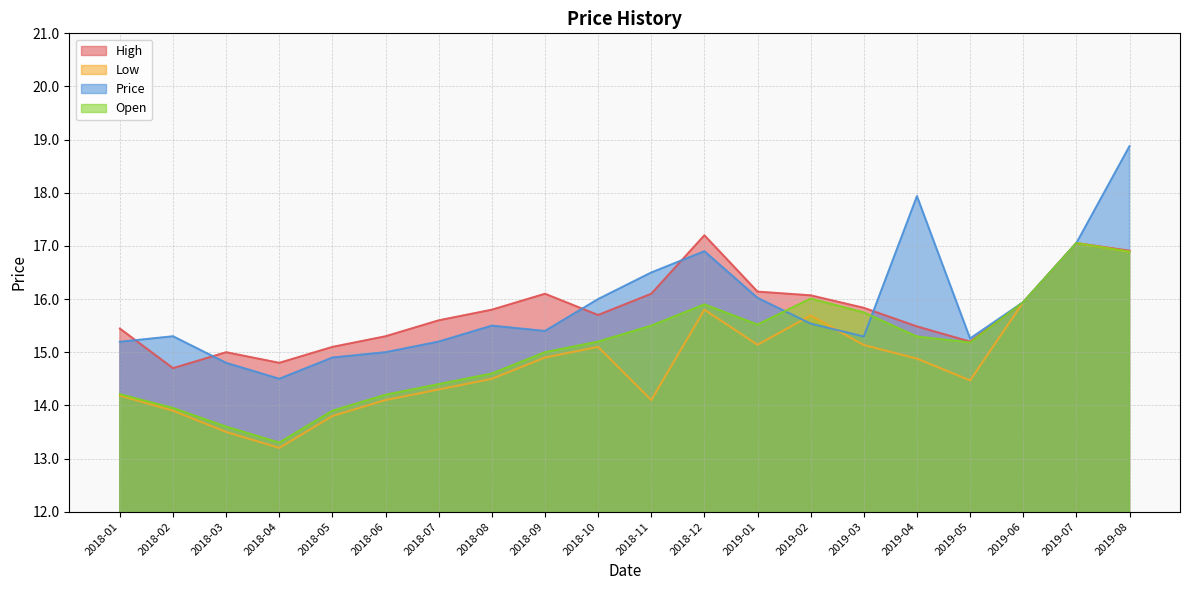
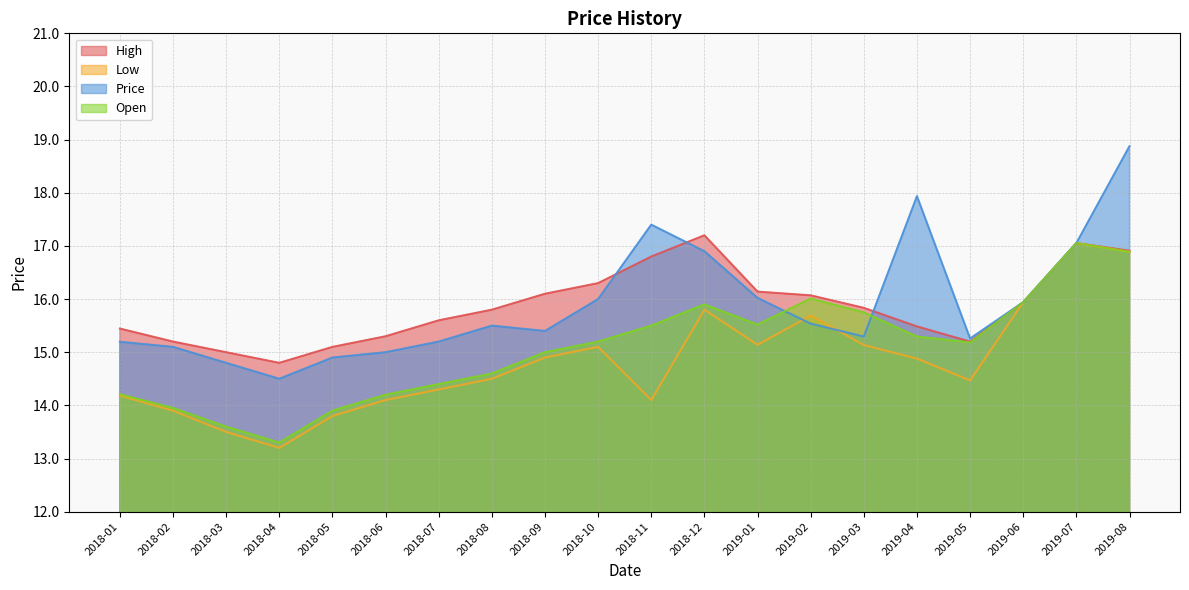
High, 2018-02: 14.7 -> 15.2
Price, 2018-02: 15.3 -> 15.1
High, 2018-10: 15.7 -> 16.3
High, 2018-11: 16.1 -> 16.8
Price, 2018-11: 16.5 -> 17.4
